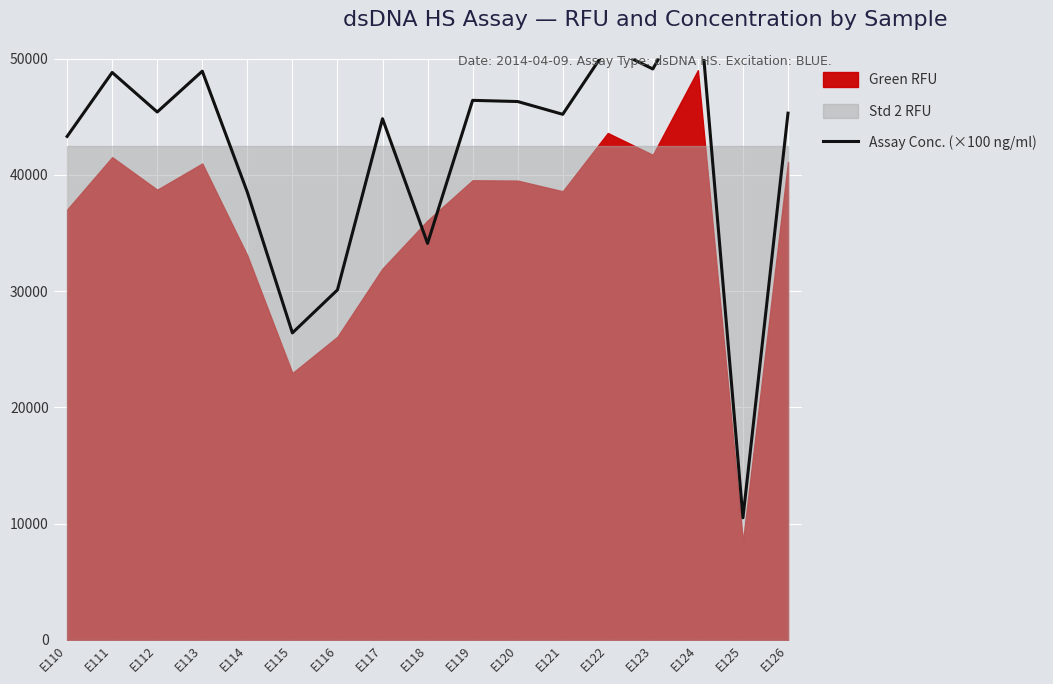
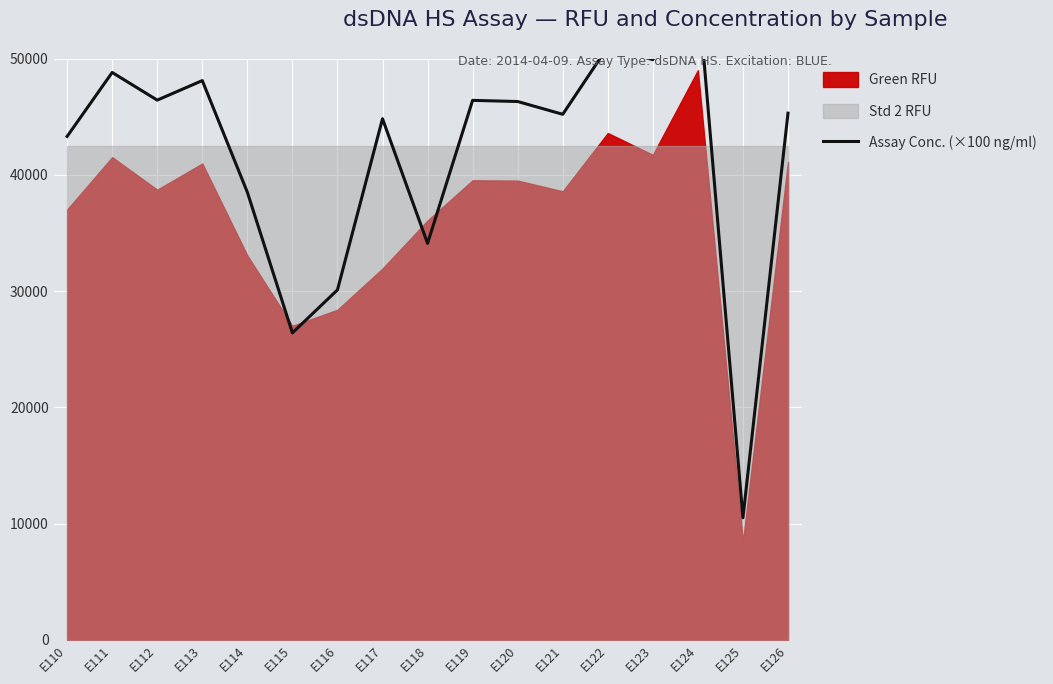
Assay Conc. (×100 ng/ml), E112: 45400 -> 46400
Assay Conc. (×100 ng/ml), E113: 48900 -> 48100
Green RFU, E115: 22900 -> 27000
Green RFU, E116: 26100 -> 28400
Assay Conc. (×100 ng/ml), E123: 49100 -> 49900
